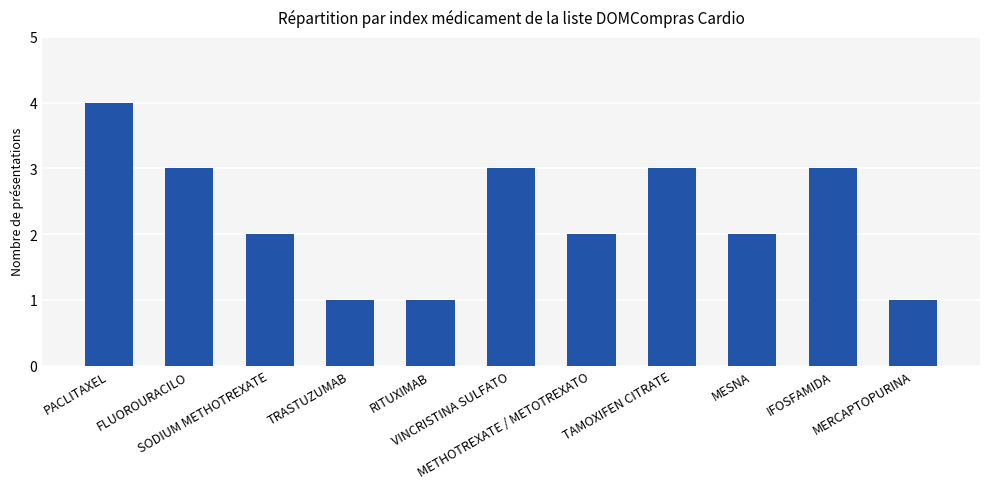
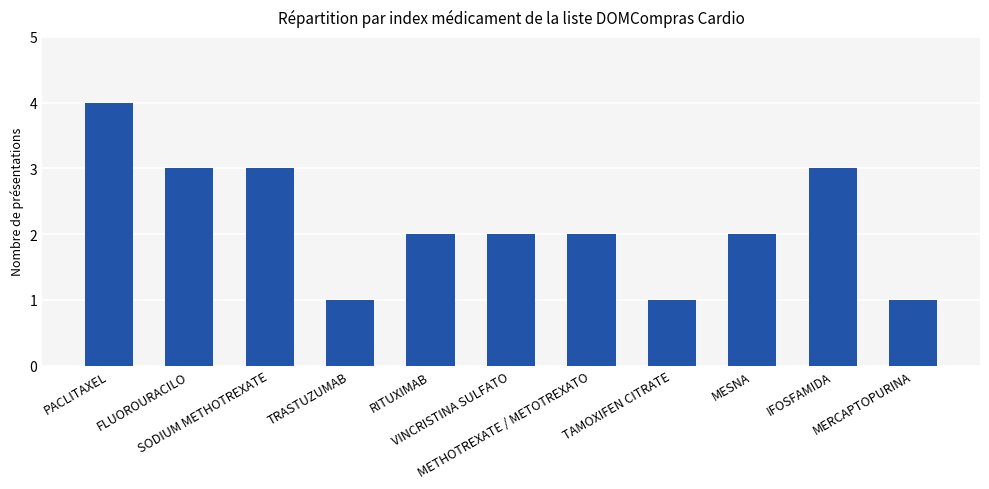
SODIUM METHOTREXATE: 2 -> 3
RITUXIMAB: 1 -> 2
VINCRISTINA SULFATO: 3 -> 2
TAMOXIFEN CITRATE: 3 -> 1
